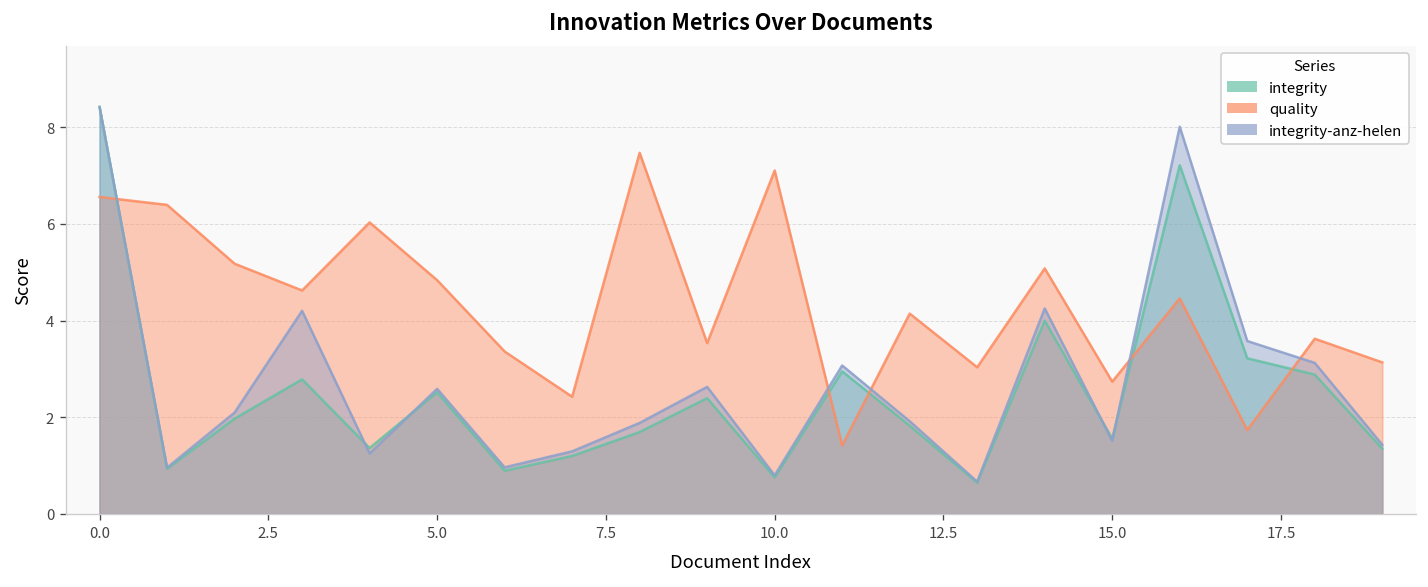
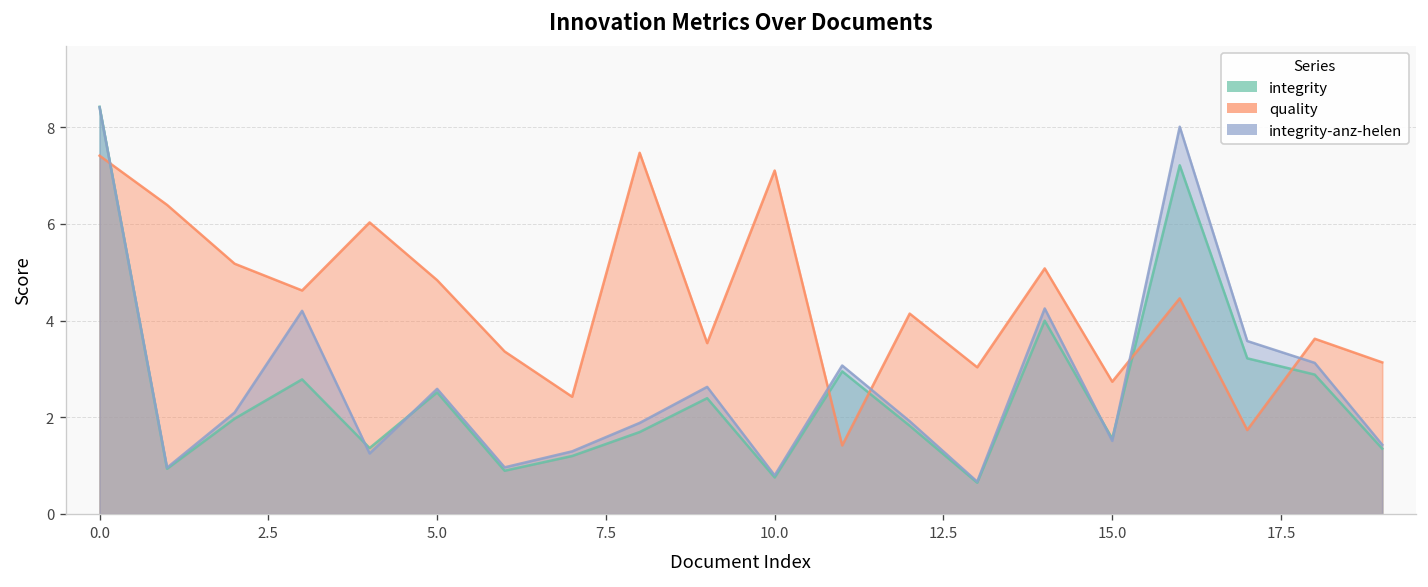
quality, 0.0: 6.6 -> 7.4
